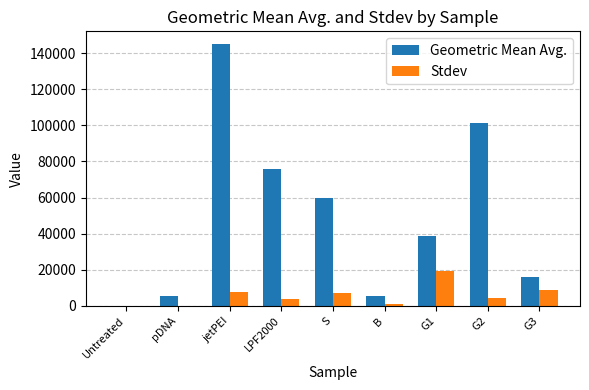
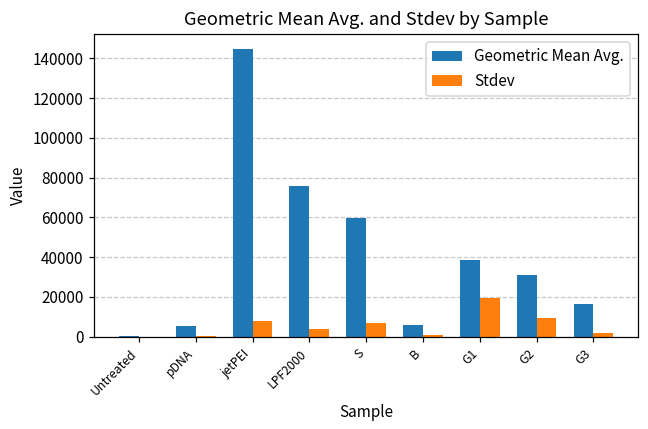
Geometric Mean Avg., G2: 102000 -> 31000
Stdev, G2: 4000 -> 9000
Stdev, G3: 9000 -> 2000
